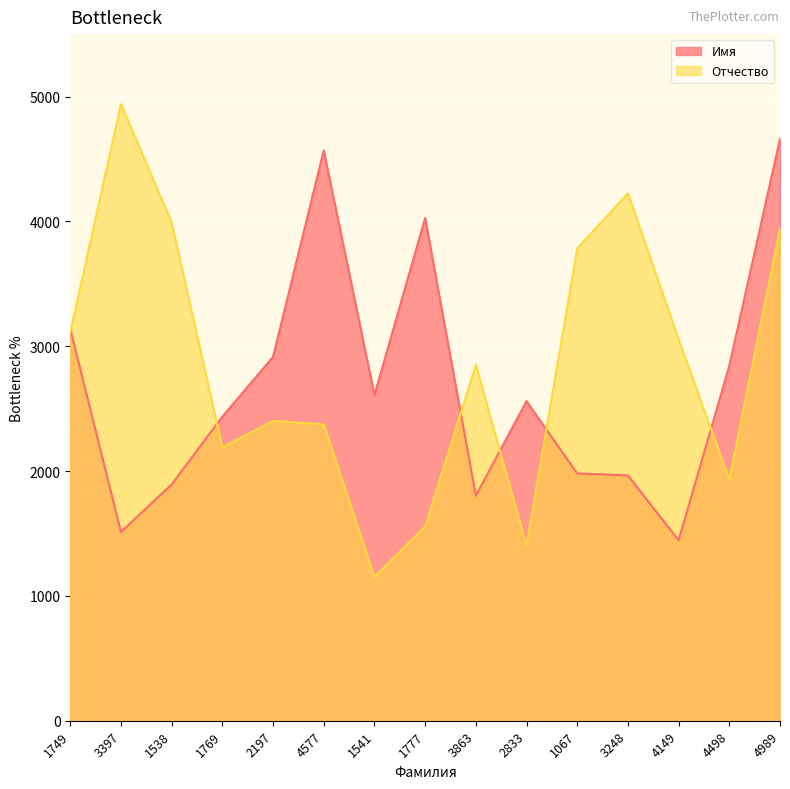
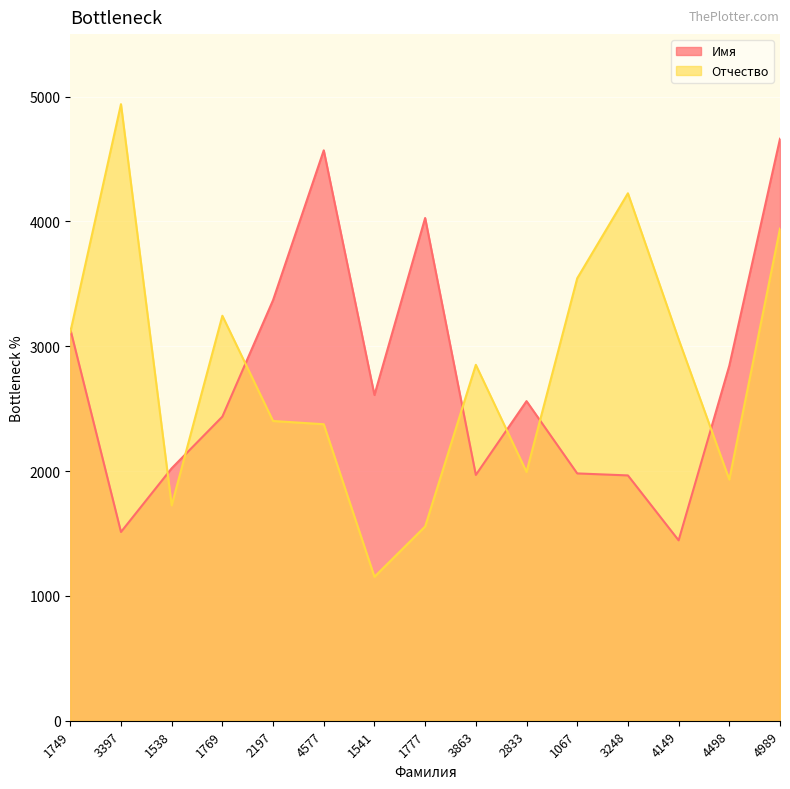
Имя, 1538: 1890 -> 2020
Отчество, 1538: 3990 -> 1730
Отчество, 1769: 2190 -> 3240
Имя, 2197: 2920 -> 3370
Имя, 3863: 1800 -> 1970
Отчество, 2833: 1400 -> 1990
Отчество, 1067: 3780 -> 3540
